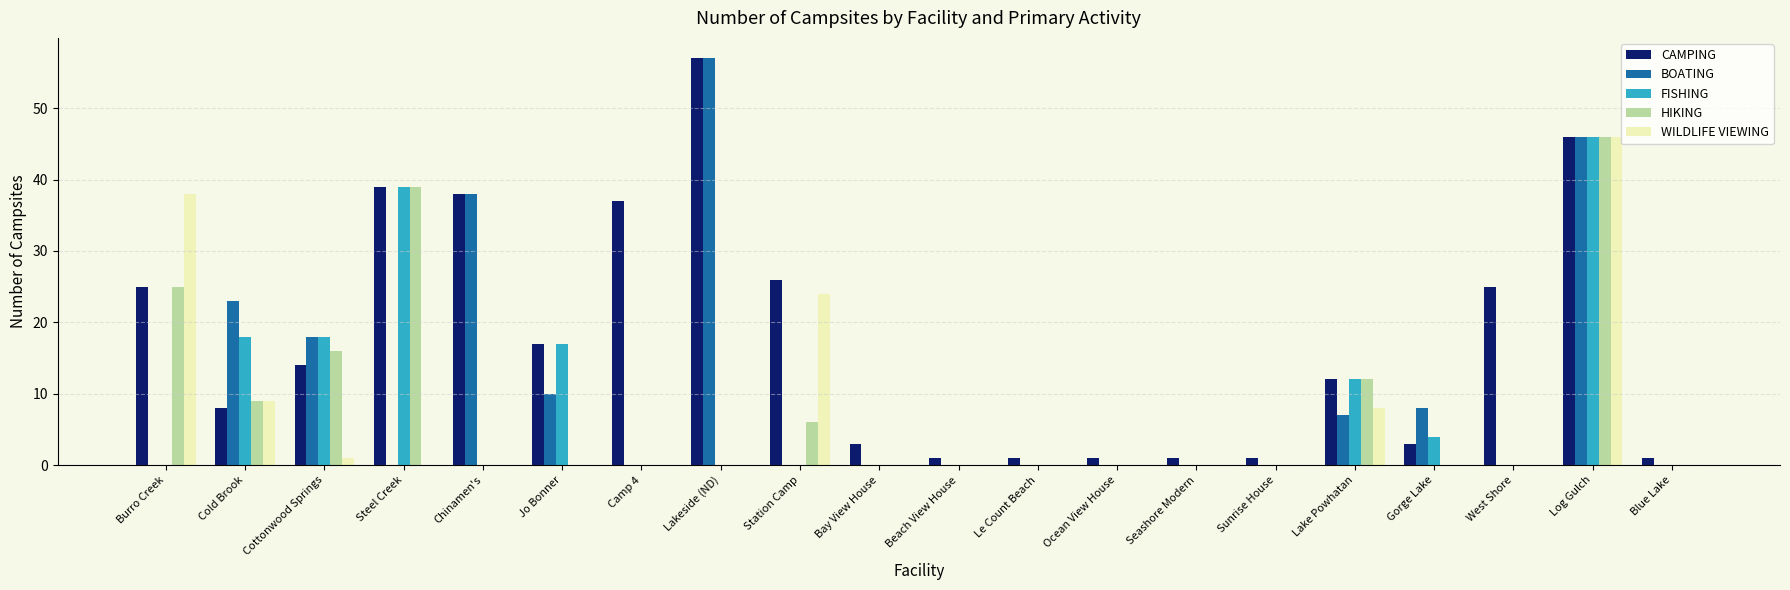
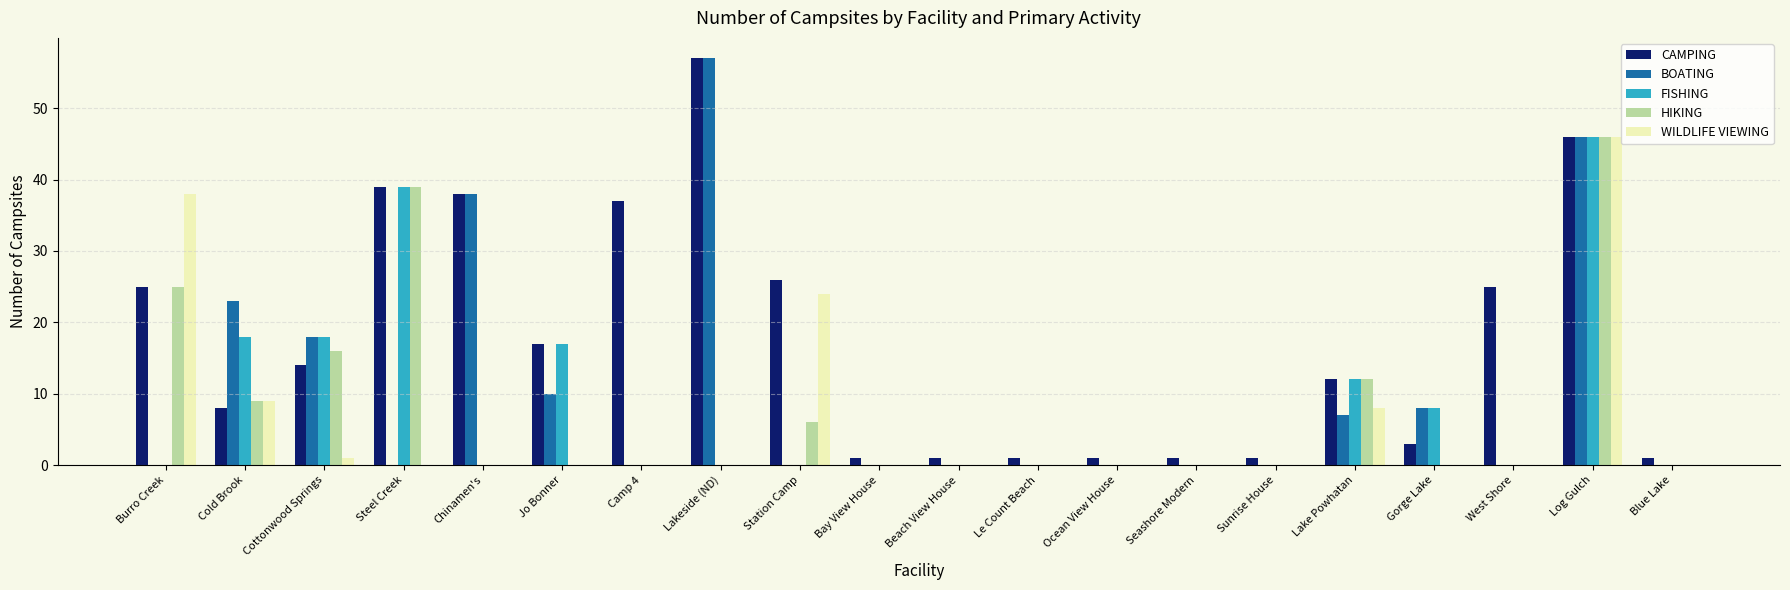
CAMPING, Bay View House: 3 -> 1
FISHING, Gorge Lake: 4 -> 8
